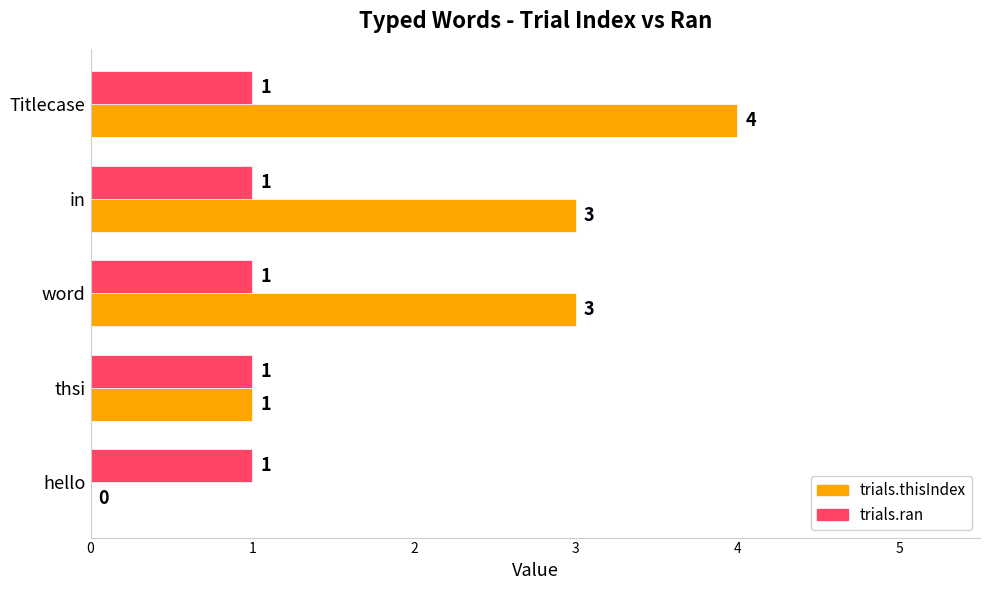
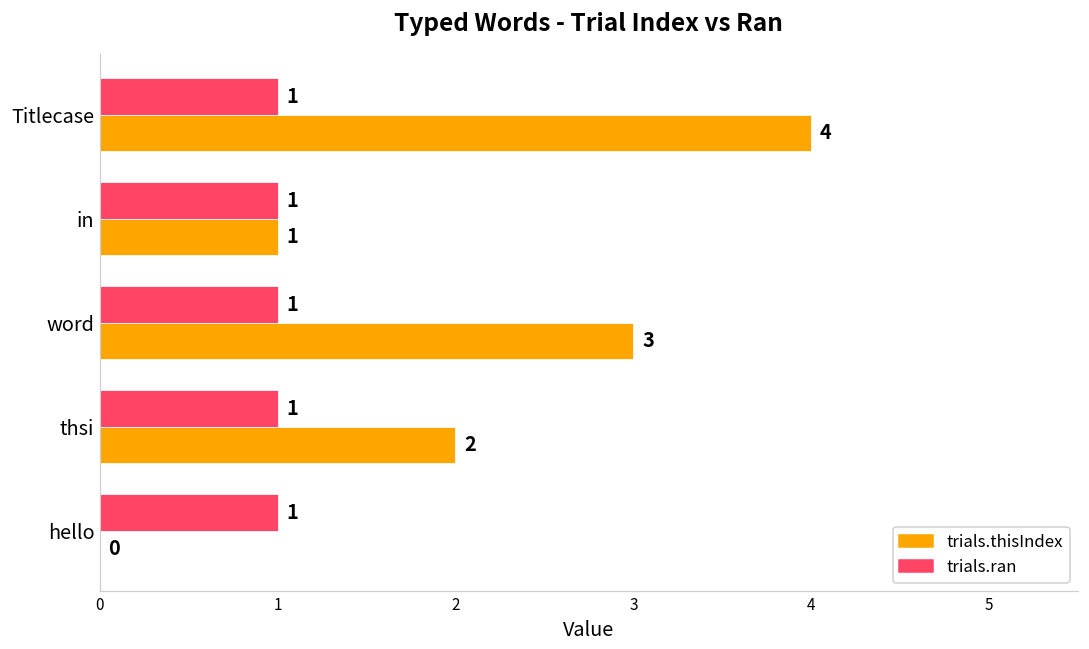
trials.thisIndex, in: 3 -> 1
trials.thisIndex, thsi: 1 -> 2
